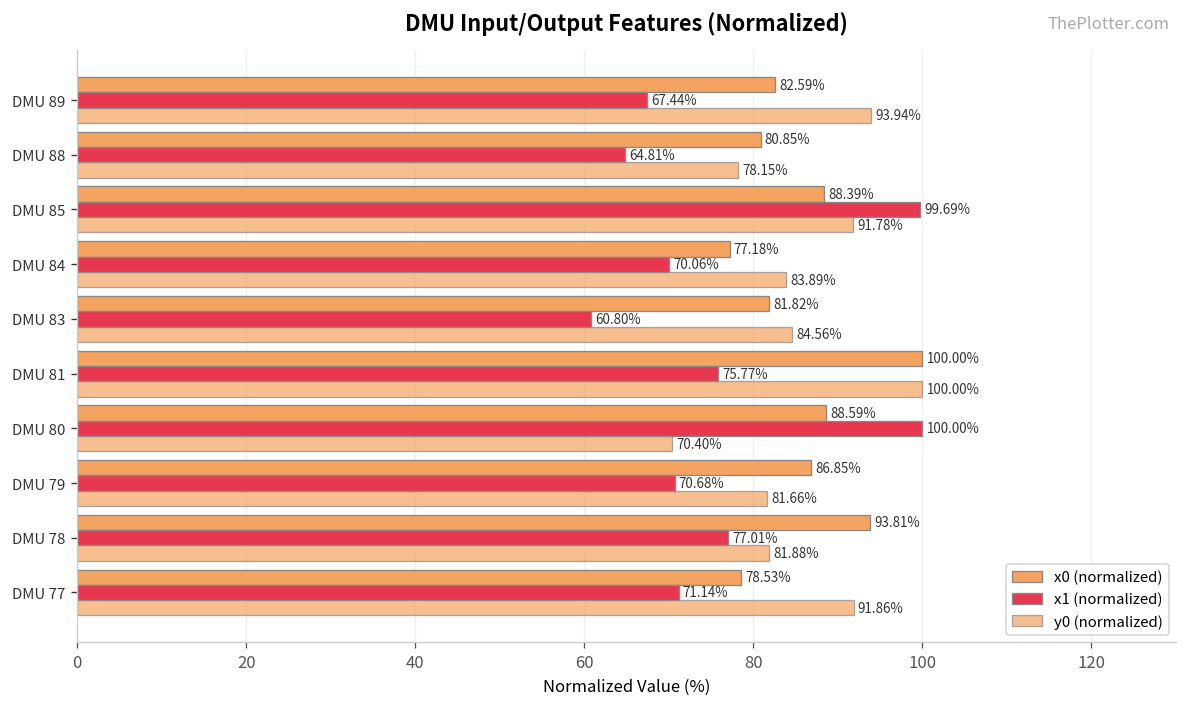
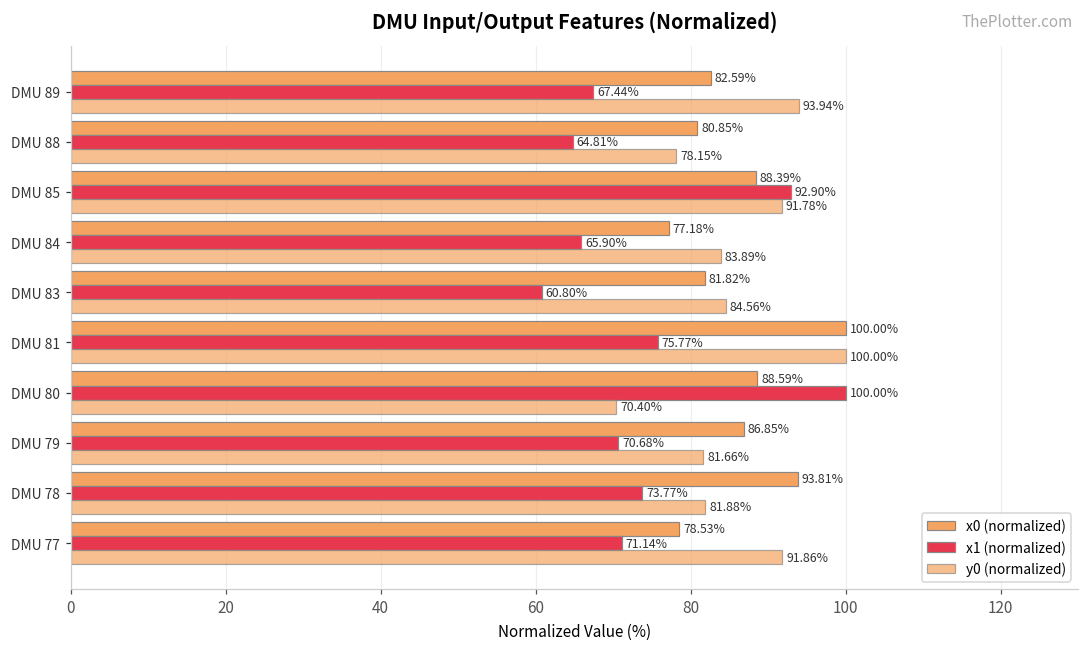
x1 (normalized), DMU 85: 99.69% -> 92.90%
x1 (normalized), DMU 84: 70.06% -> 65.90%
x1 (normalized), DMU 78: 77.01% -> 73.77%
